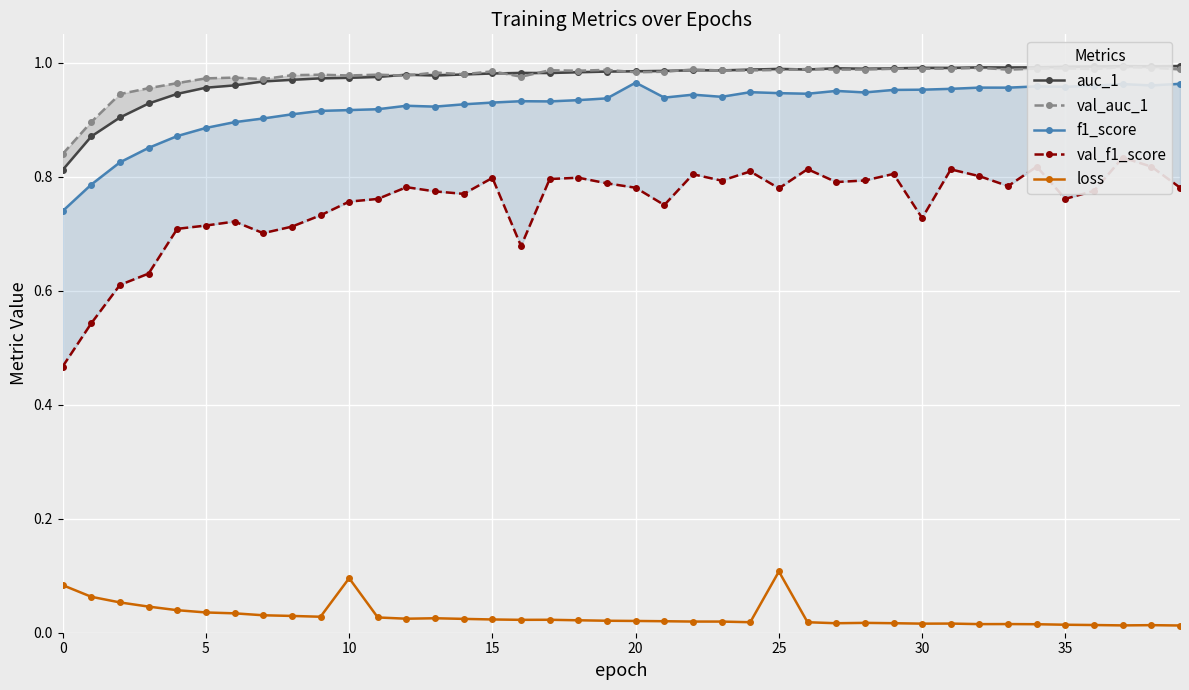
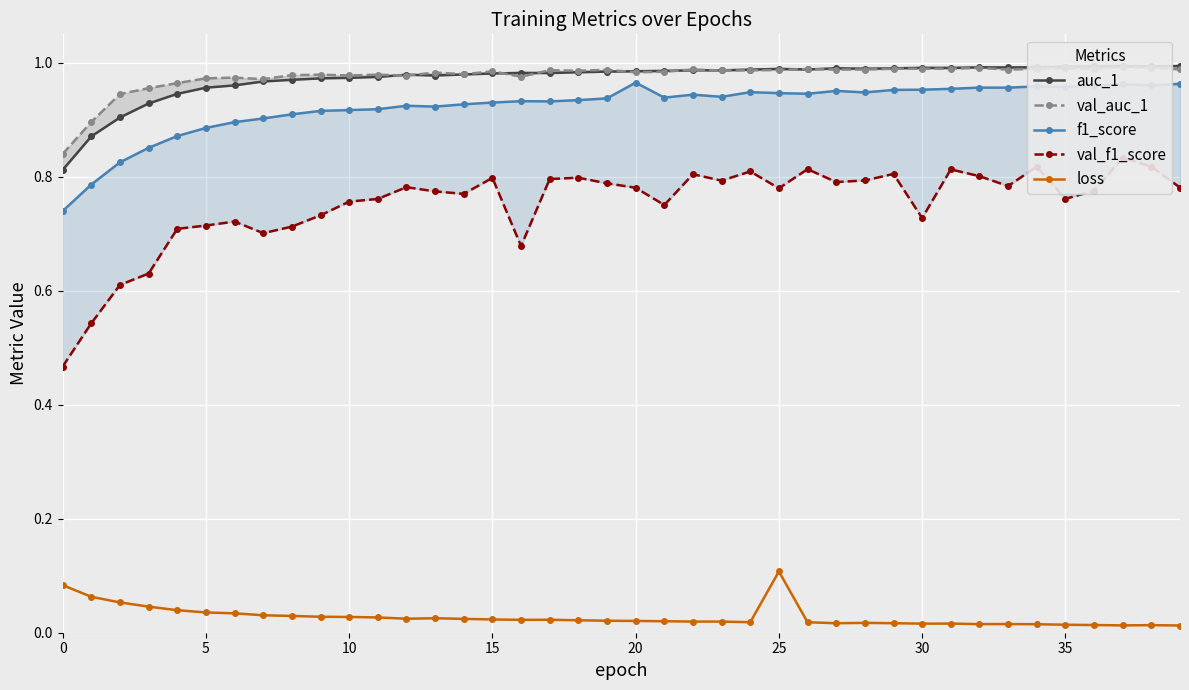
loss, 10: 0.10 -> 0.03
